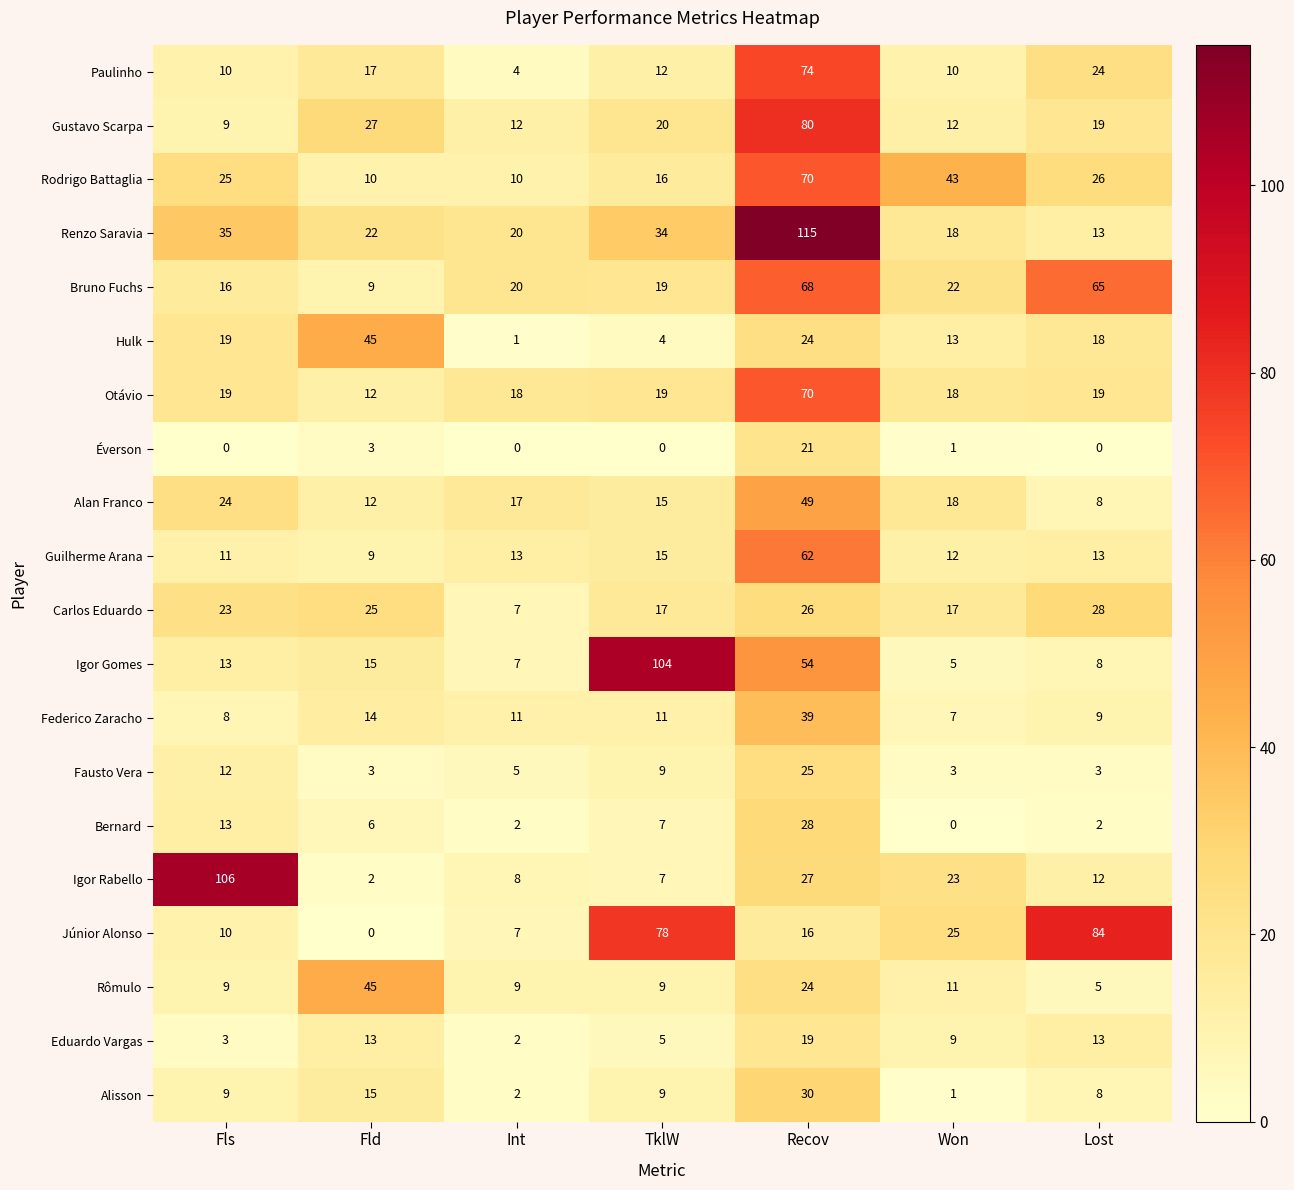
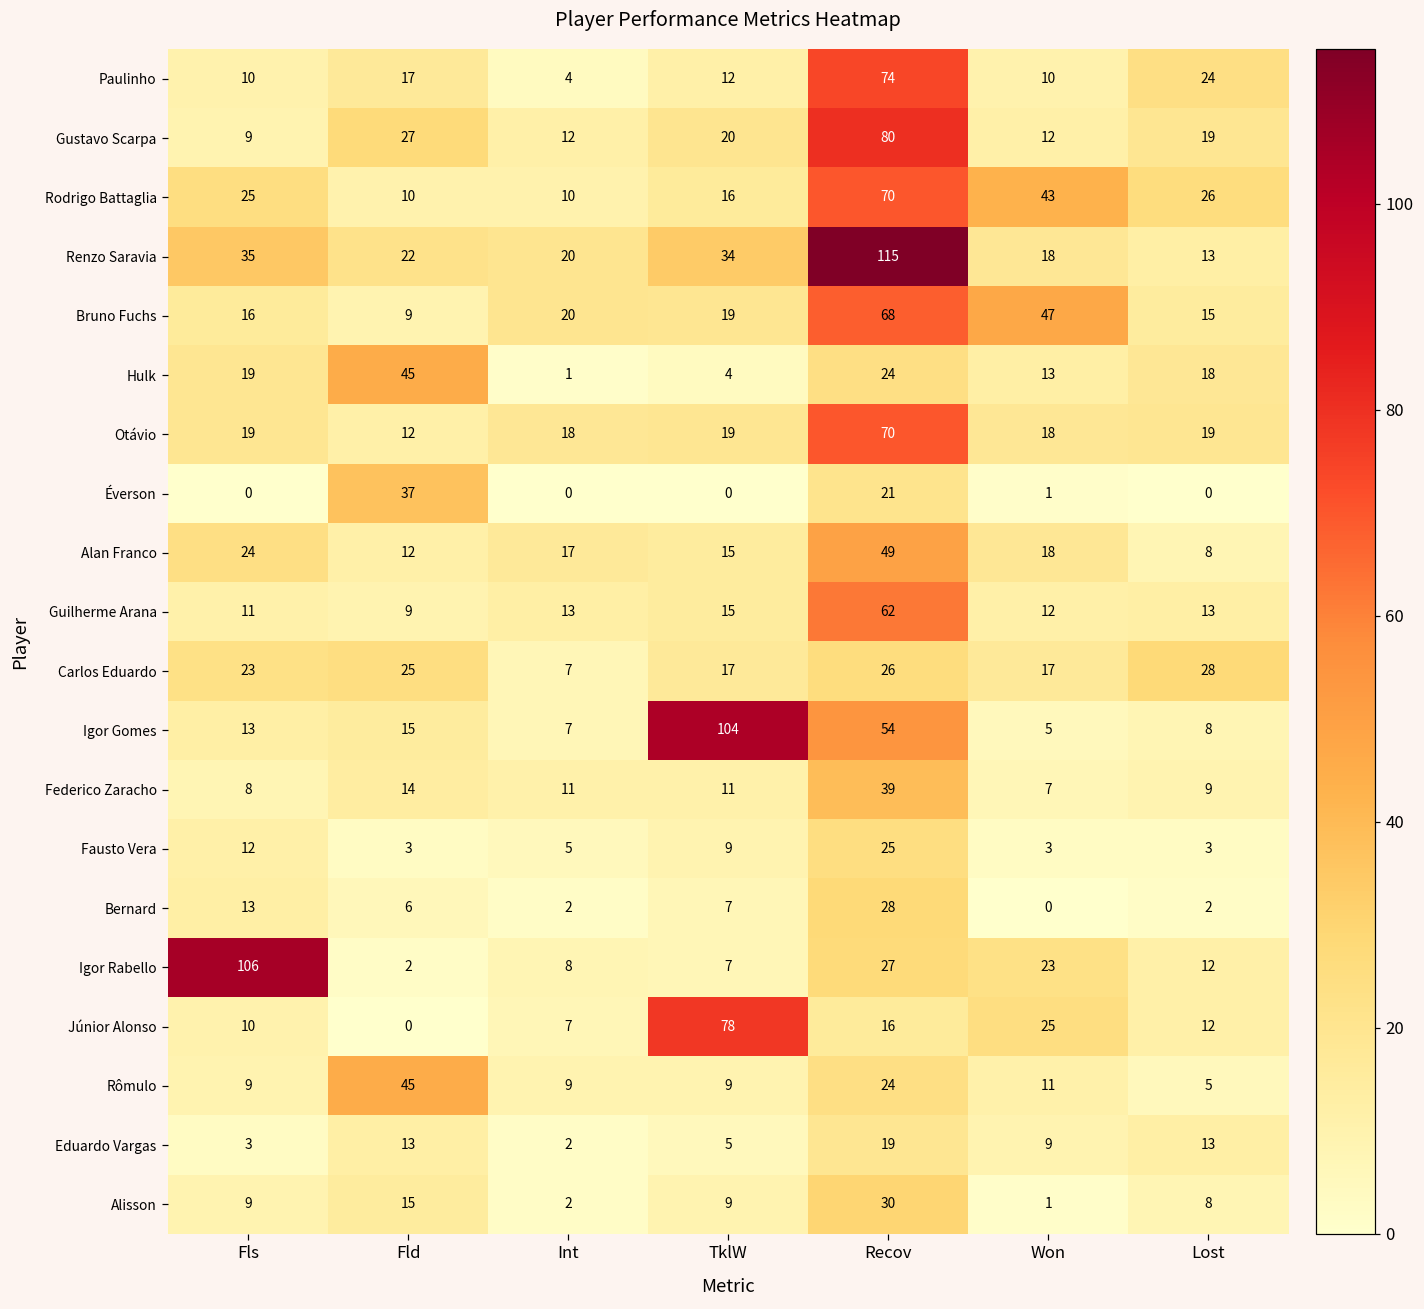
Bruno Fuchs, Won: 22 -> 47
Bruno Fuchs, Lost: 65 -> 15
Éverson, Fld: 3 -> 37
Júnior Alonso, Lost: 84 -> 12
